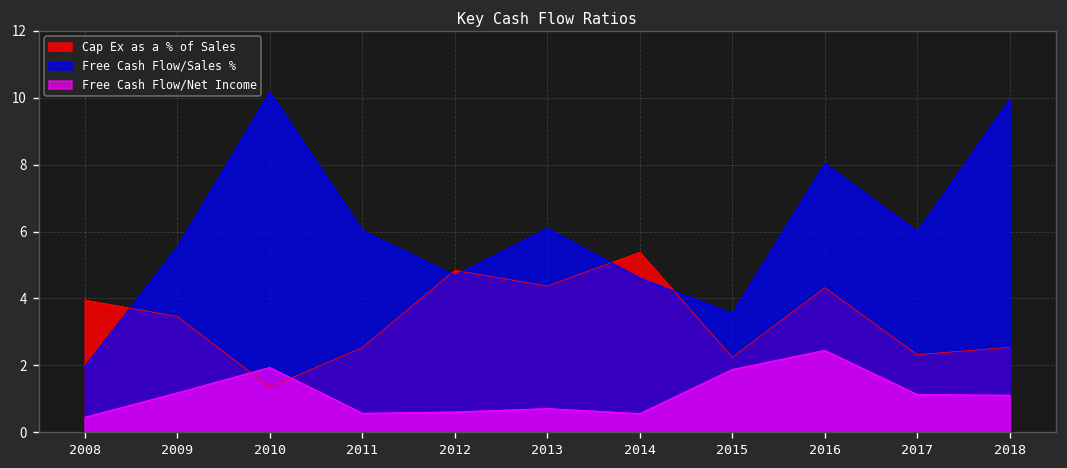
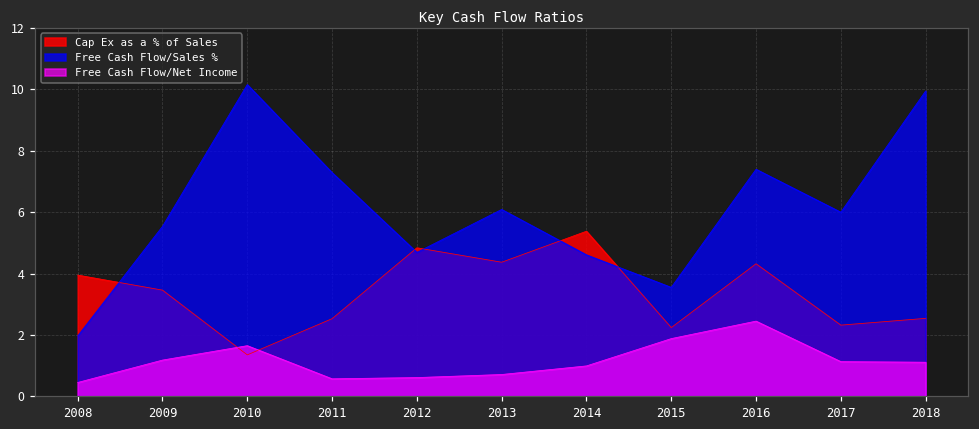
Free Cash Flow/Net Income, 2010: 1.9 -> 1.7
Free Cash Flow/Sales %, 2011: 6.0 -> 7.3
Free Cash Flow/Net Income, 2014: 0.6 -> 1.0
Free Cash Flow/Sales %, 2016: 8.0 -> 7.4
